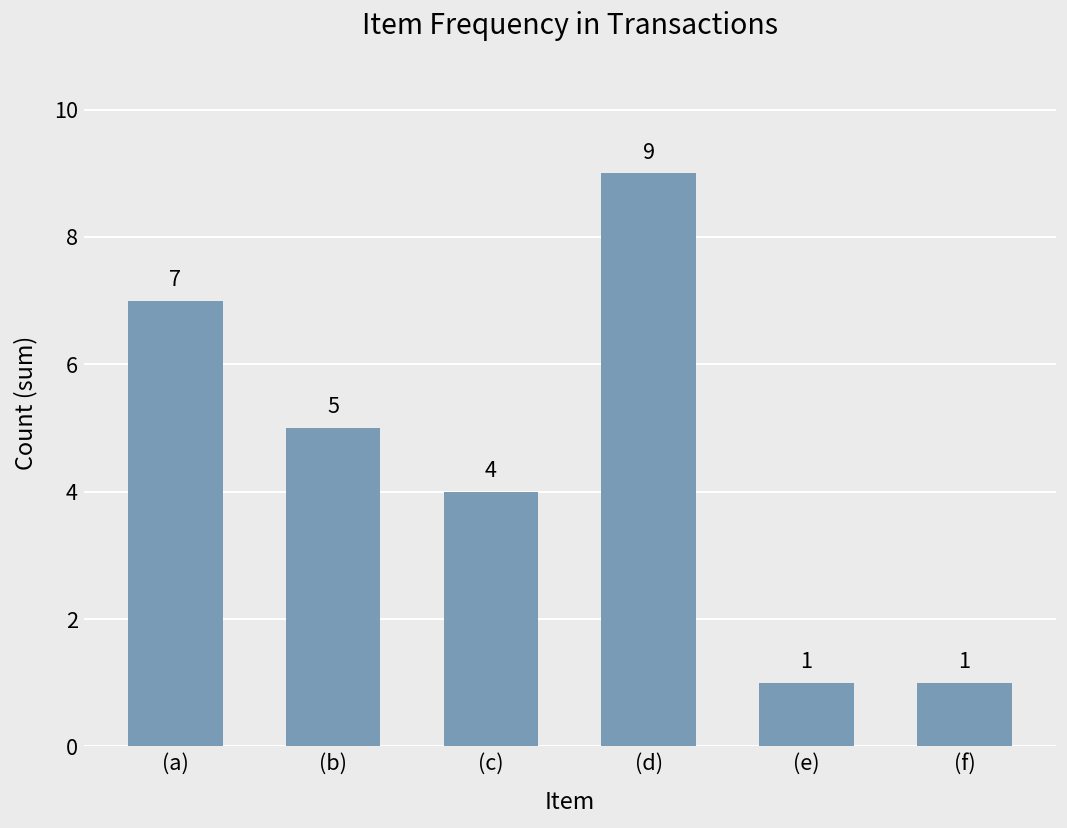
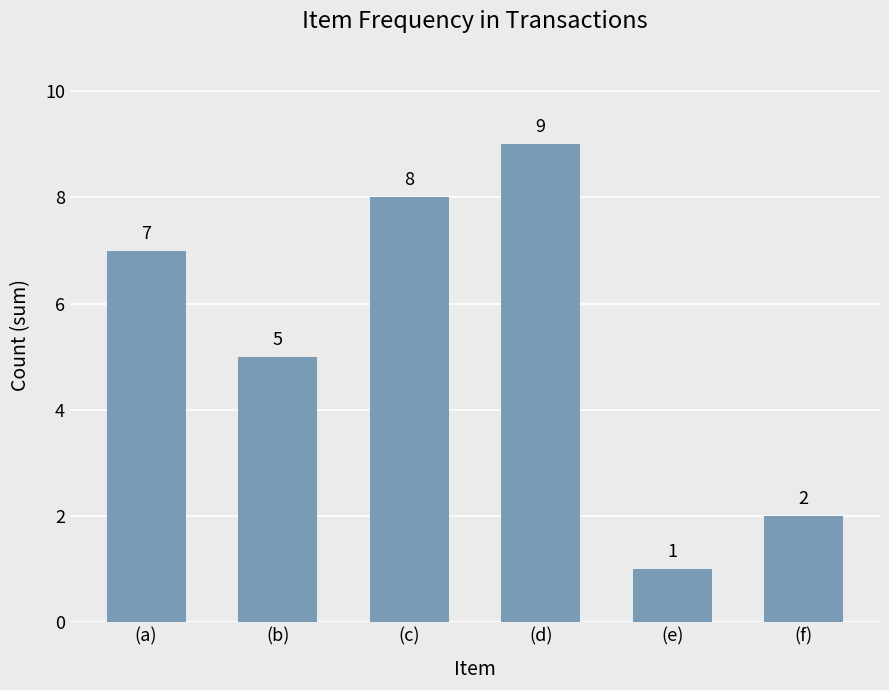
(c): 4 -> 8
(f): 1 -> 2
